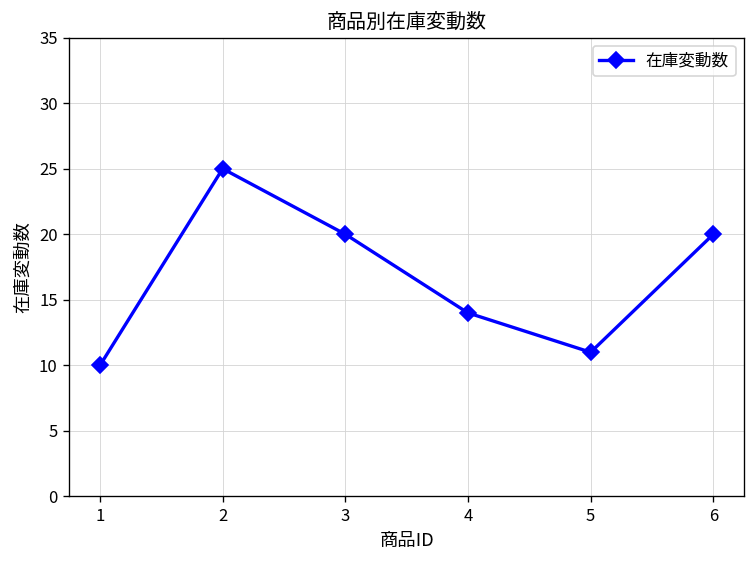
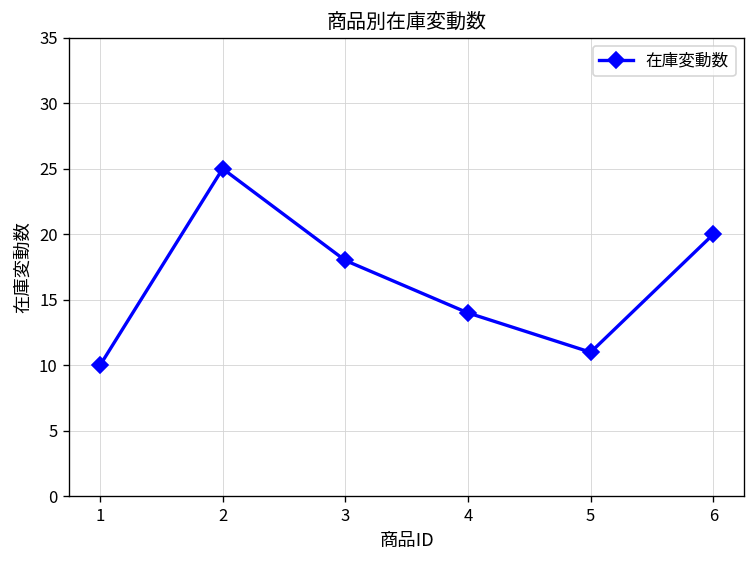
3: 20 -> 18
